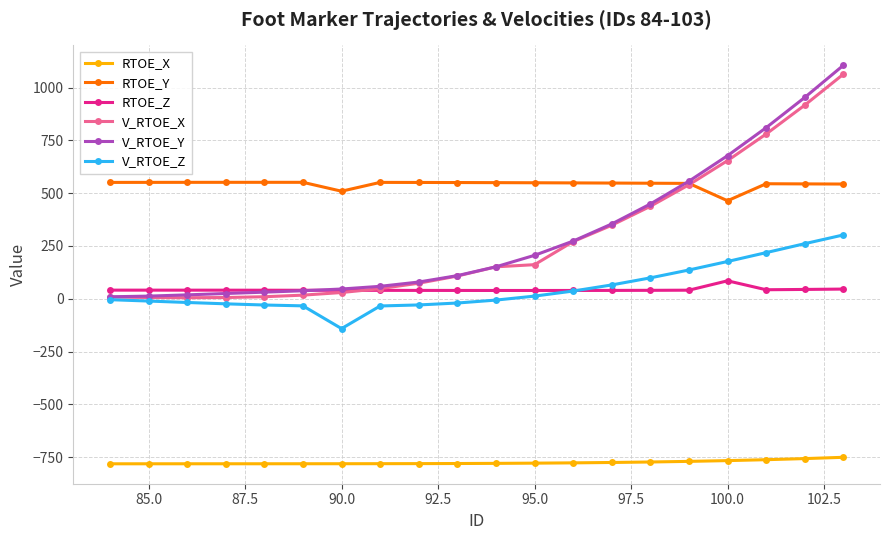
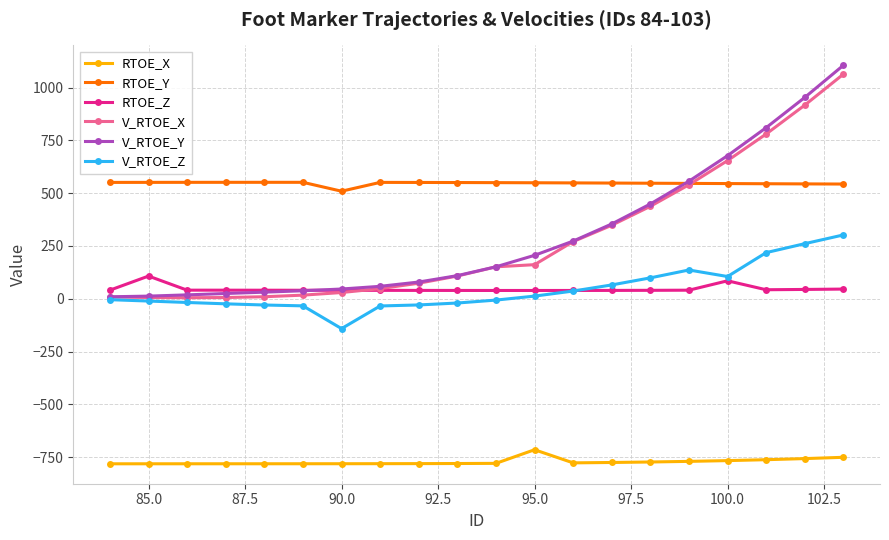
RTOE_Z, 85.0: 40 -> 110
RTOE_X, 95.0: -780 -> -710
RTOE_Y, 100.0: 460 -> 550
V_RTOE_Z, 100.0: 180 -> 110
